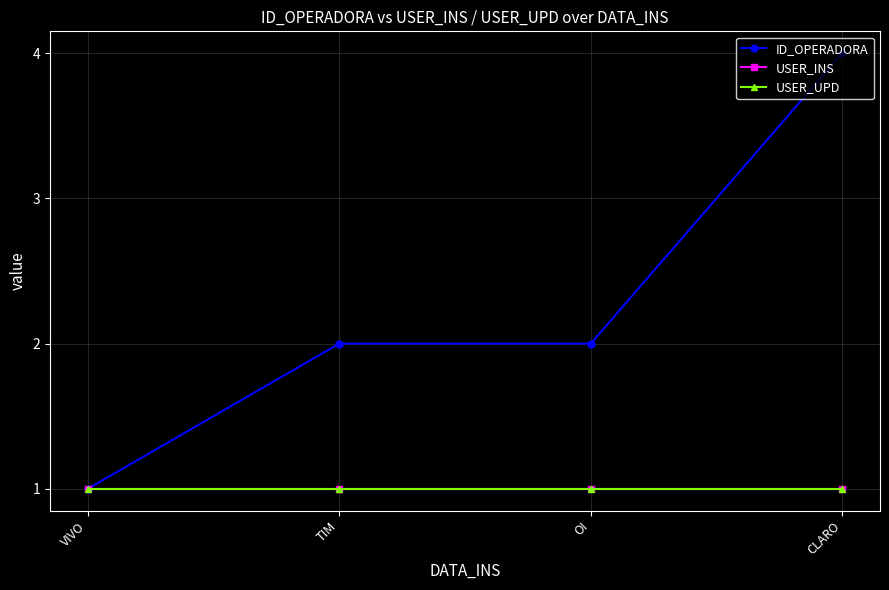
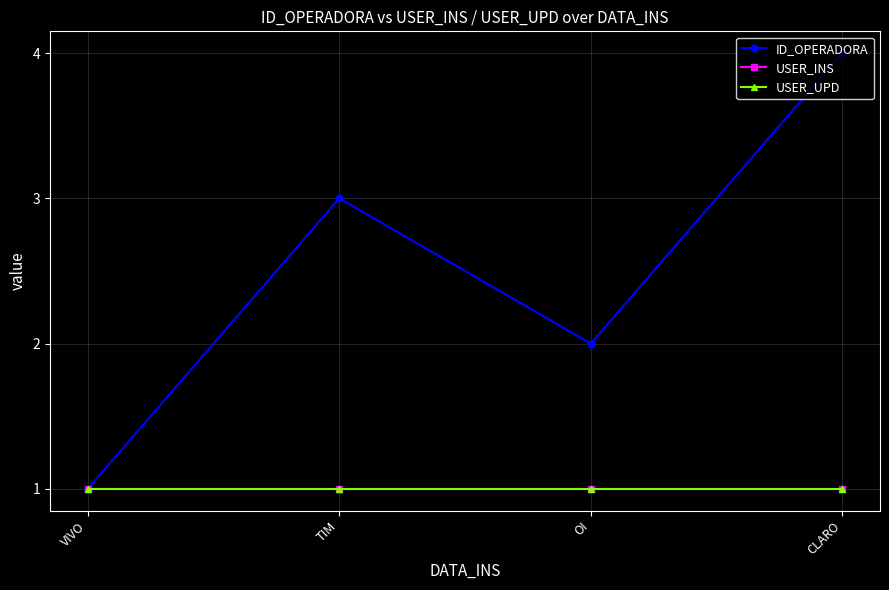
ID_OPERADORA, TIM: 2 -> 3
